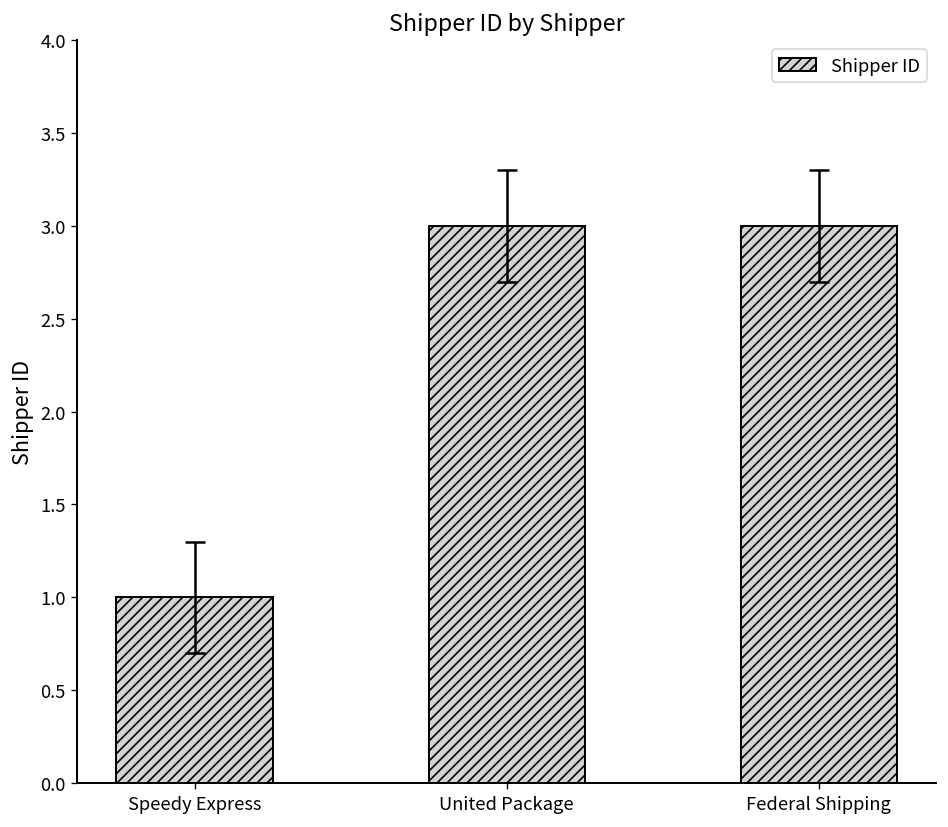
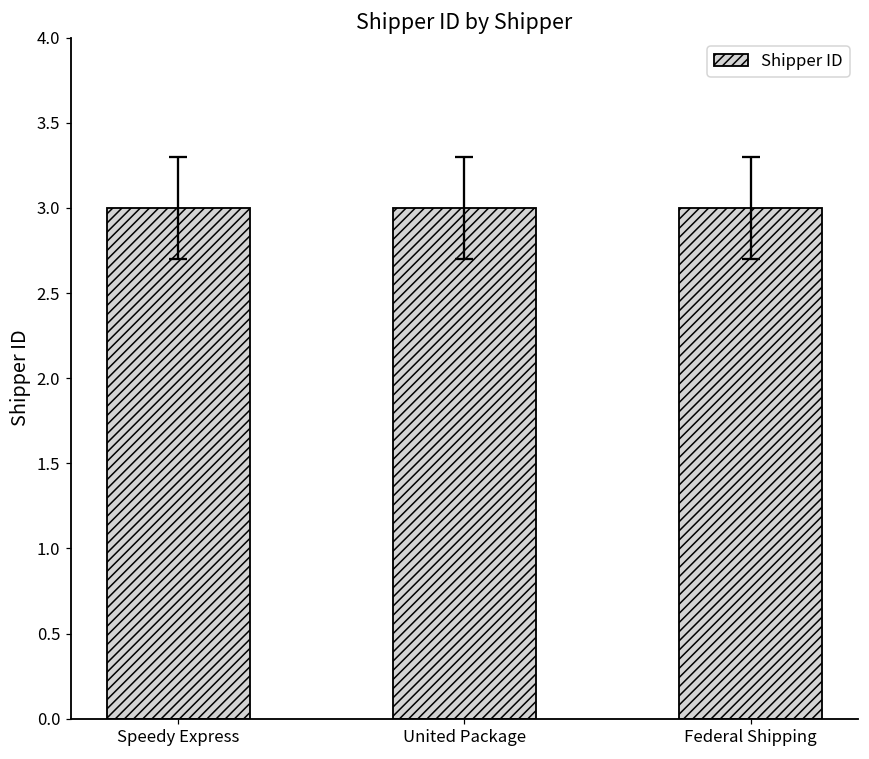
Shipper ID, Speedy Express: 1 -> 3
